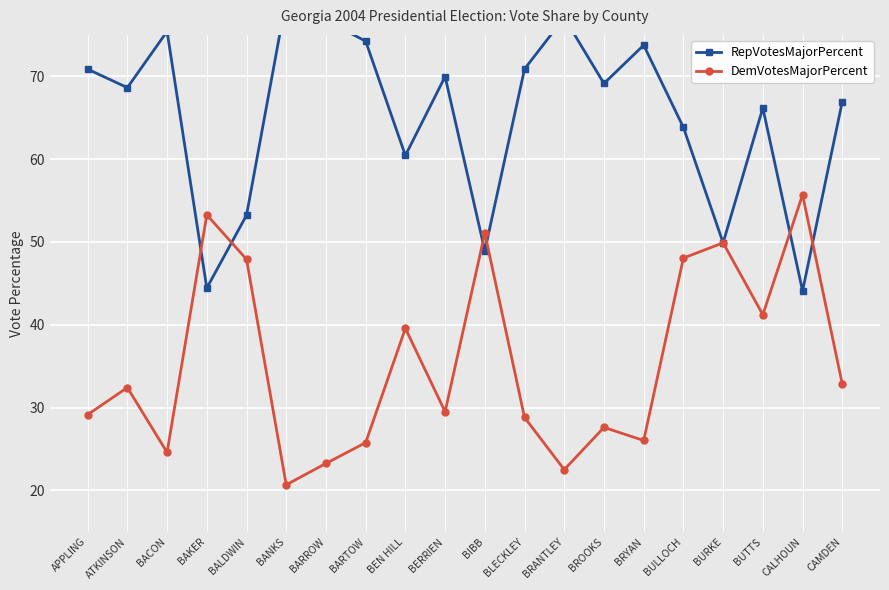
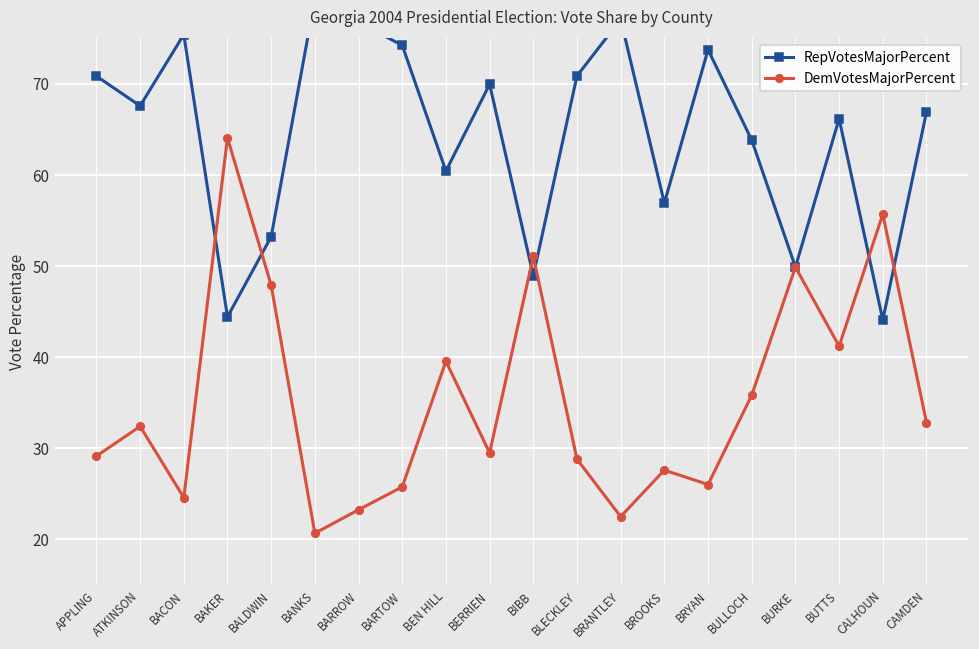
RepVotesMajorPercent, ATKINSON: 69 -> 68
DemVotesMajorPercent, BAKER: 53 -> 64
RepVotesMajorPercent, BROOKS: 69 -> 57
DemVotesMajorPercent, BULLOCH: 48 -> 36
